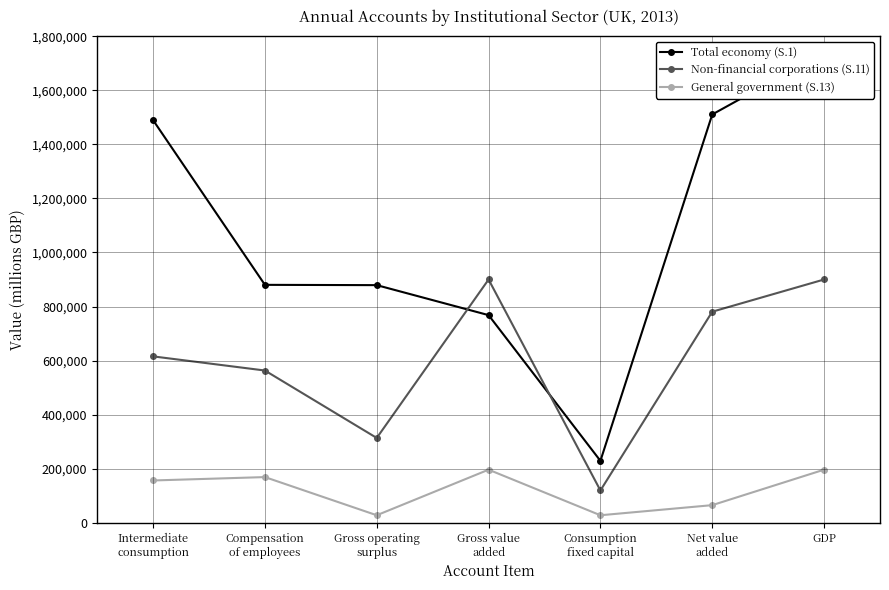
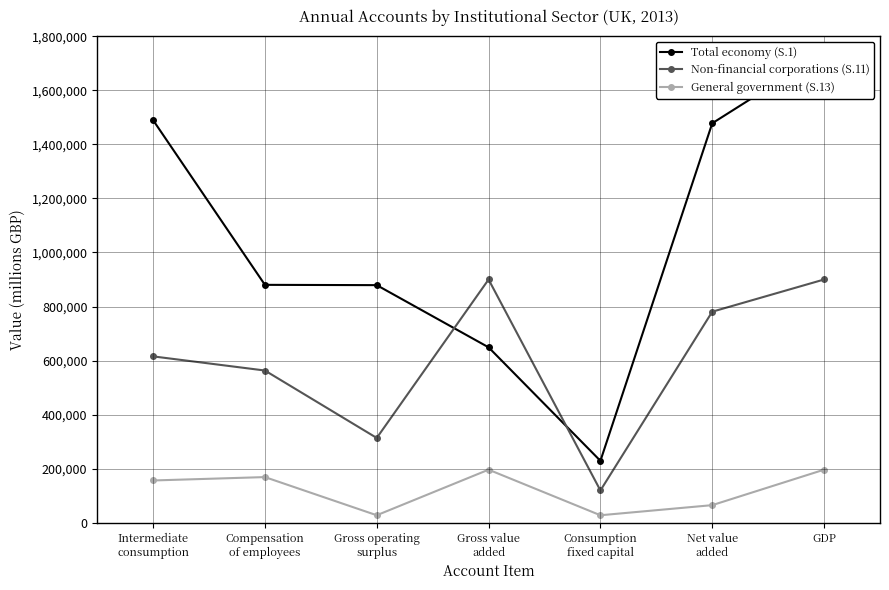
Total economy (S.1), Gross value added: 770,000 -> 650,000
Total economy (S.1), Net value added: 1,510,000 -> 1,480,000
